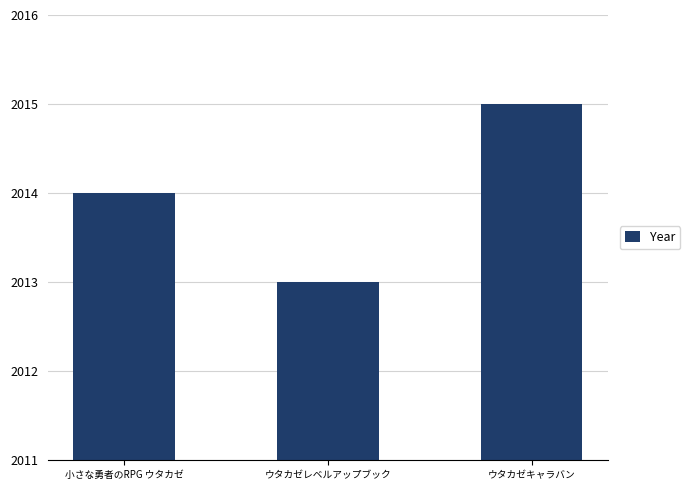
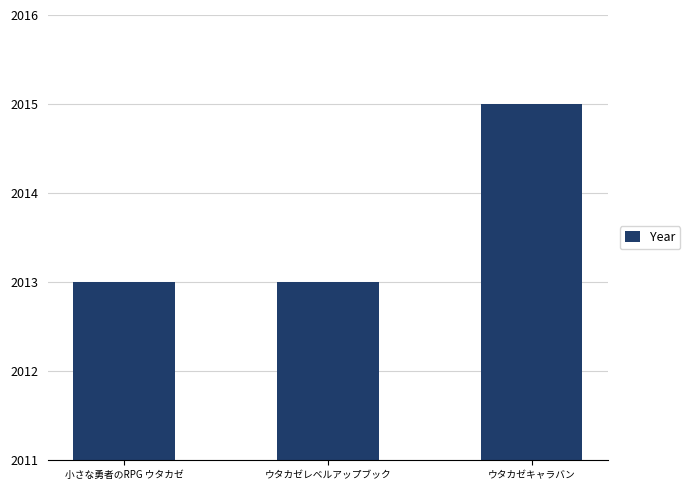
小さな勇者のRPG ウタカゼ: 2014 -> 2013
